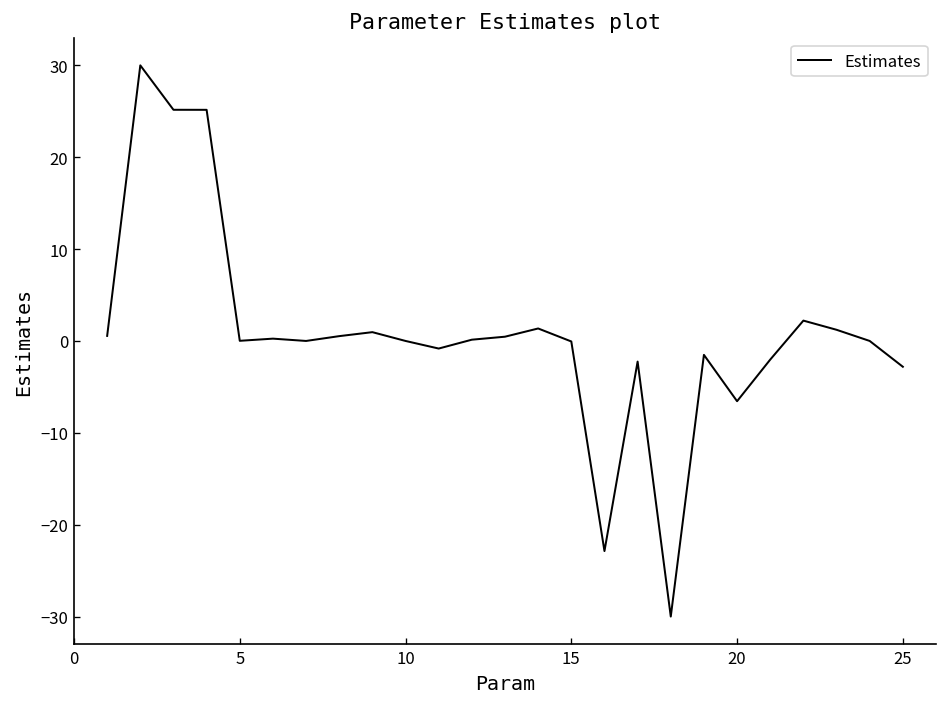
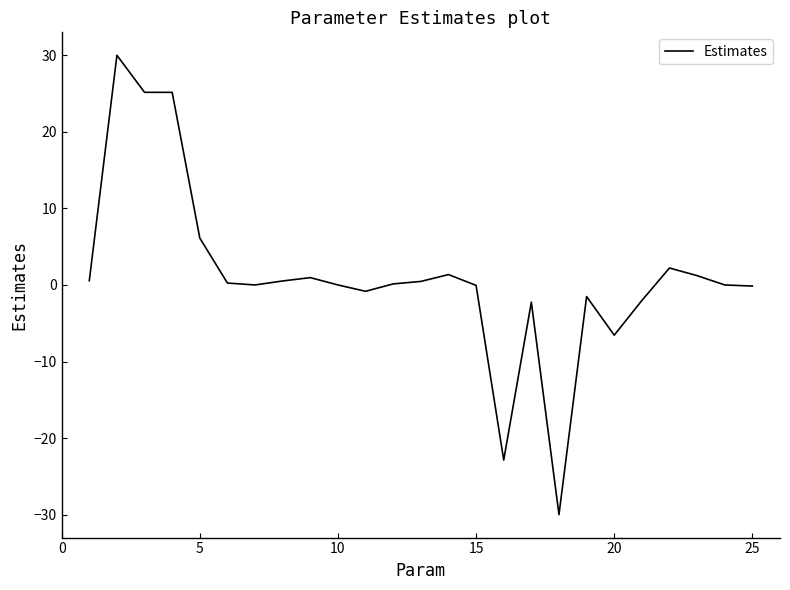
5: 0 -> 6
25: -3 -> 0
